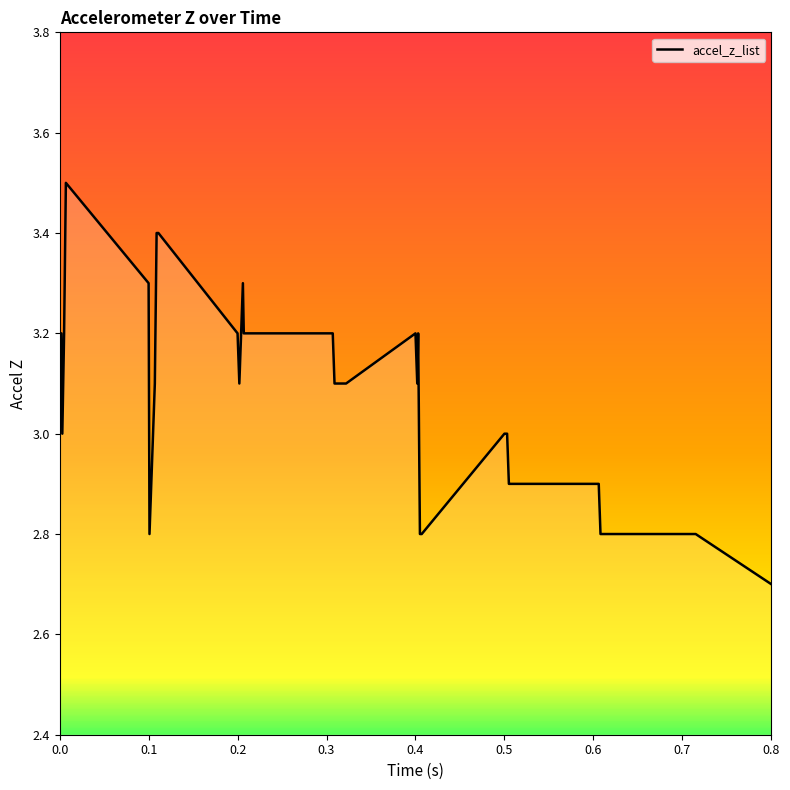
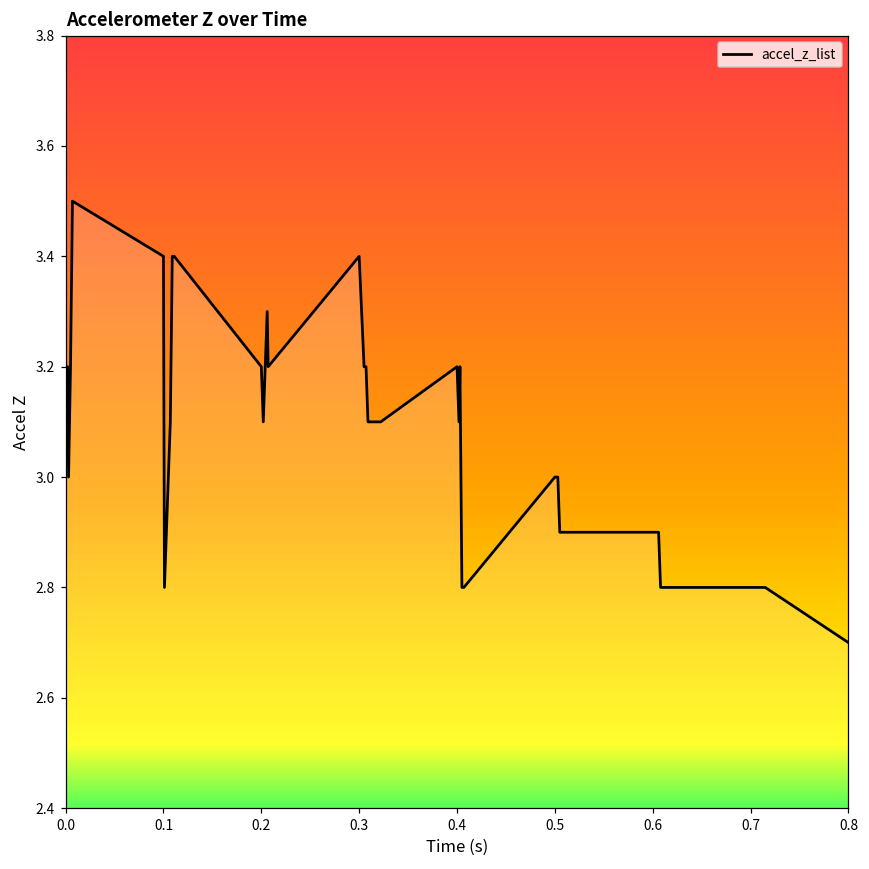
0.1: 3.3 -> 3.4
0.3: 3.2 -> 3.4
